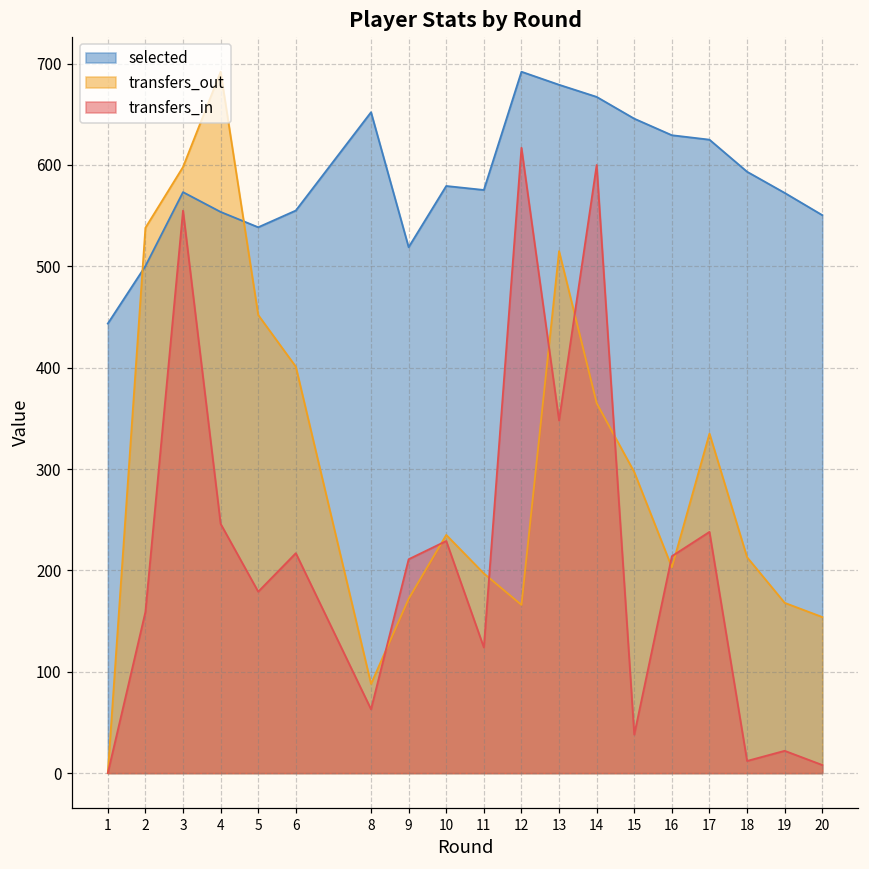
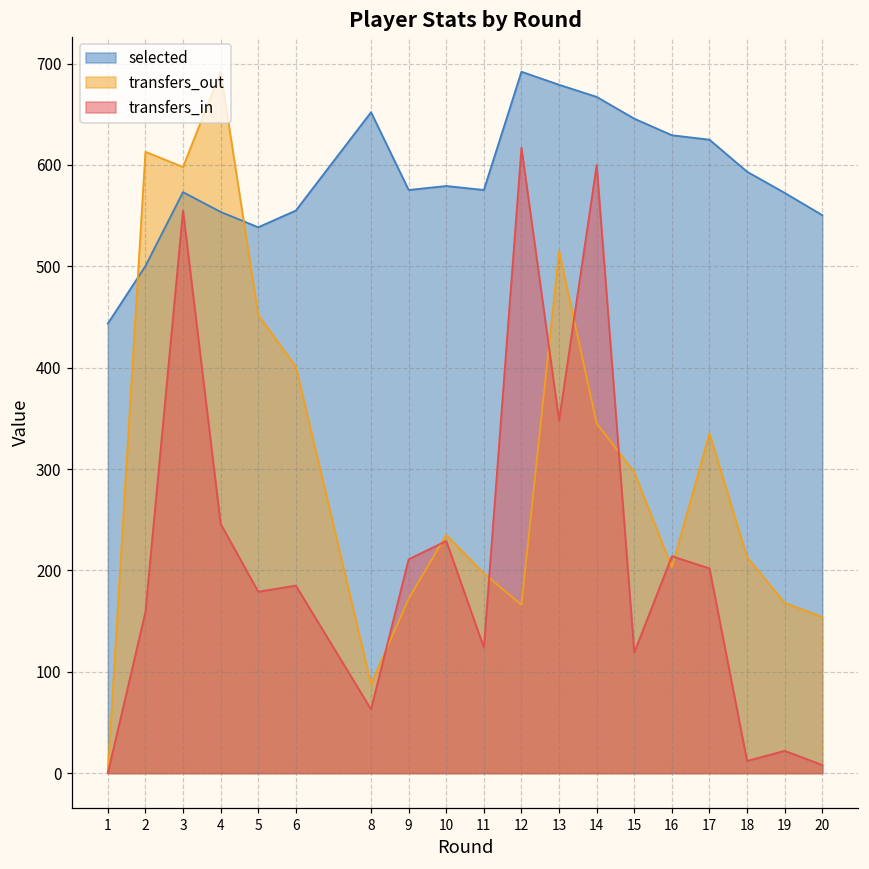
transfers_out, 2: 540 -> 610
transfers_in, 6: 220 -> 190
selected, 9: 520 -> 580
transfers_out, 14: 370 -> 350
transfers_in, 15: 40 -> 120
transfers_in, 17: 240 -> 200
